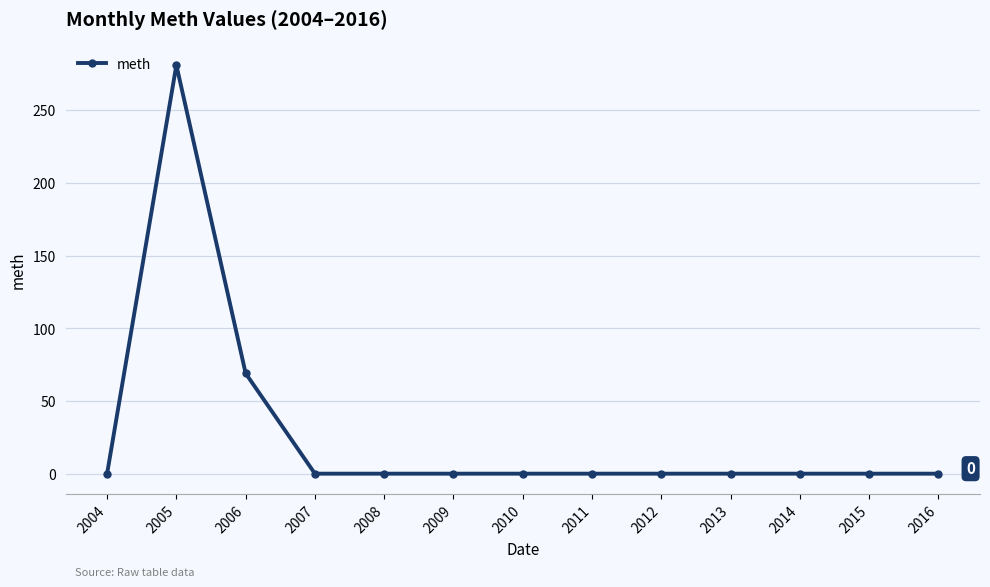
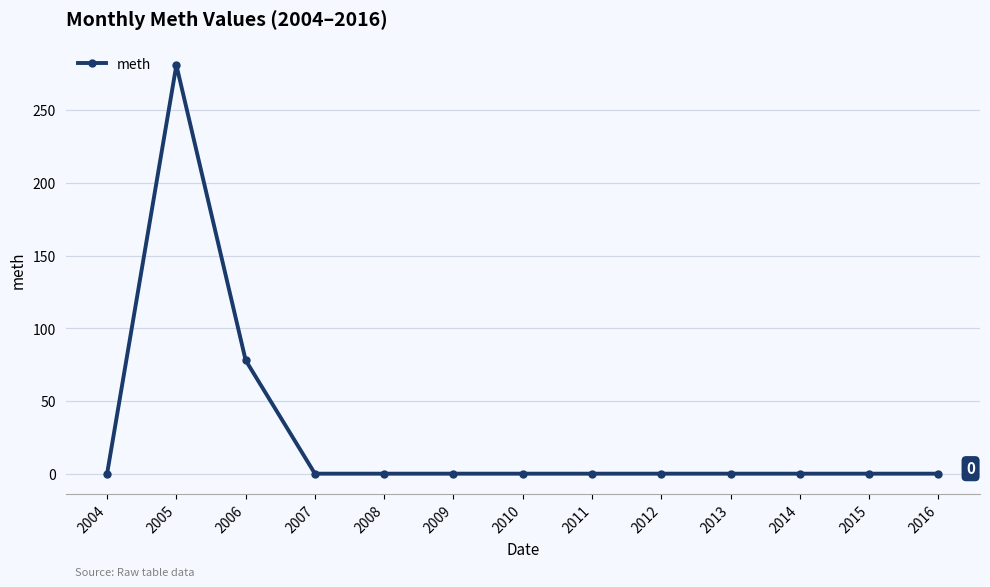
2006: 69 -> 78
